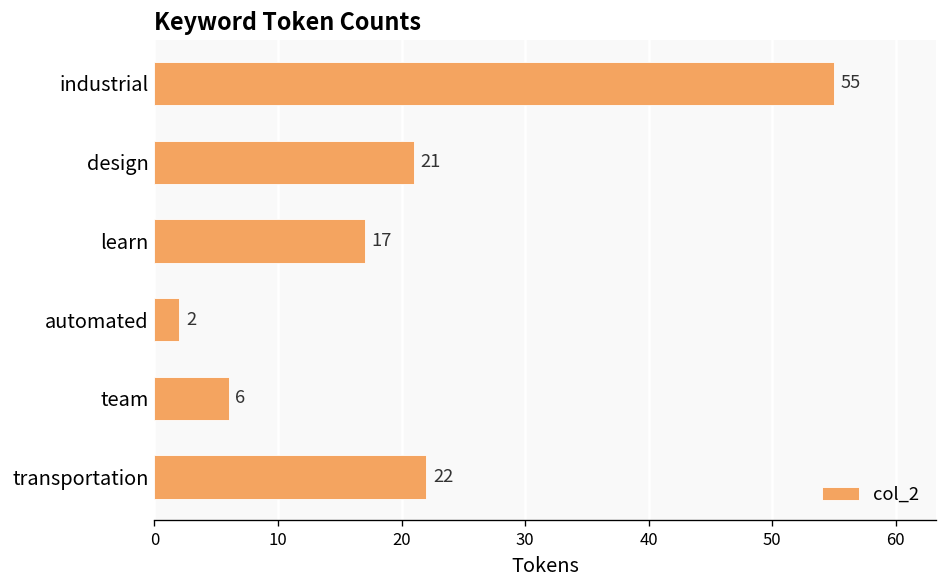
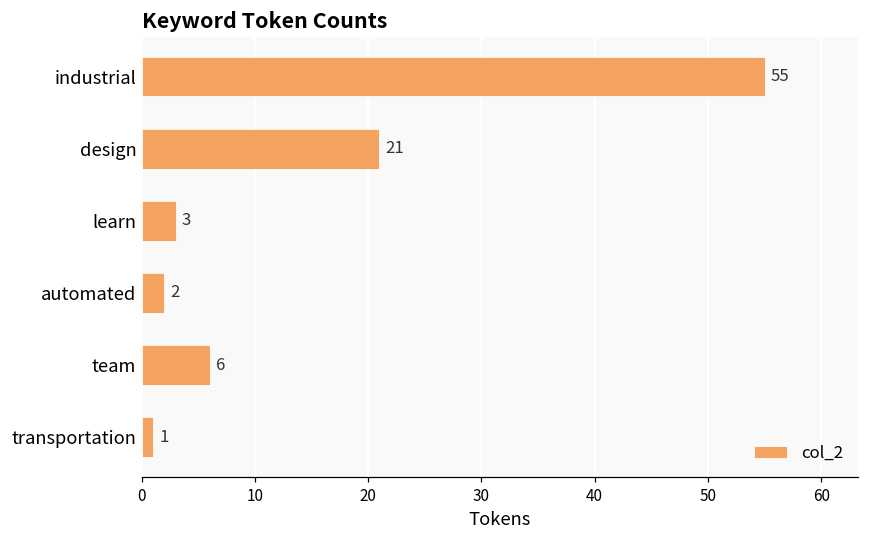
learn: 17 -> 3
transportation: 22 -> 1
